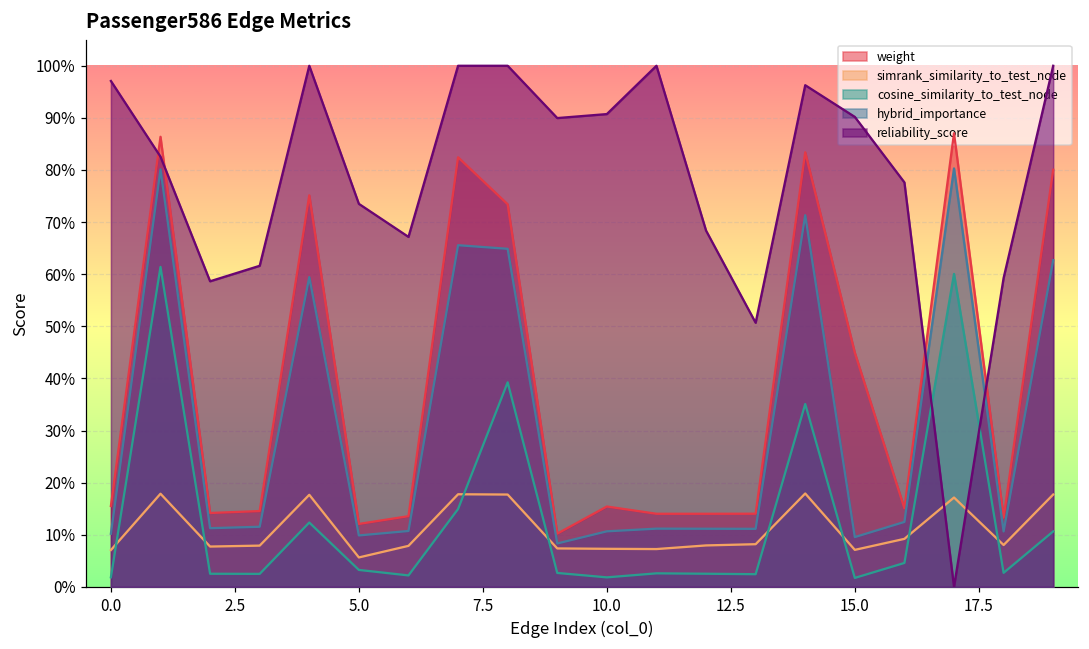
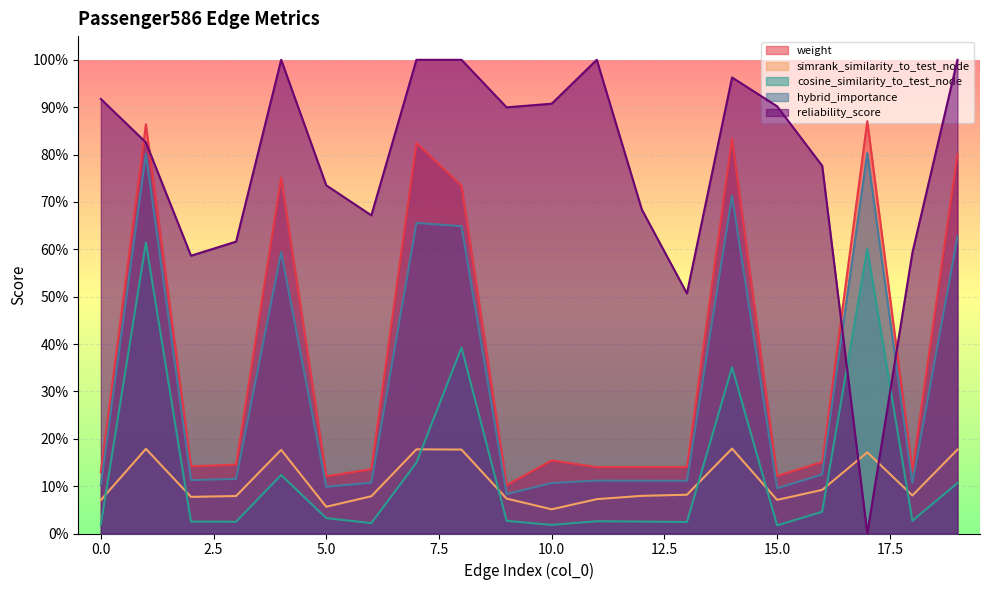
weight, 0.0: 16% -> 13%
reliability_score, 0.0: 97% -> 92%
simrank_similarity_to_test_node, 10.0: 7% -> 5%
weight, 15.0: 45% -> 12%
